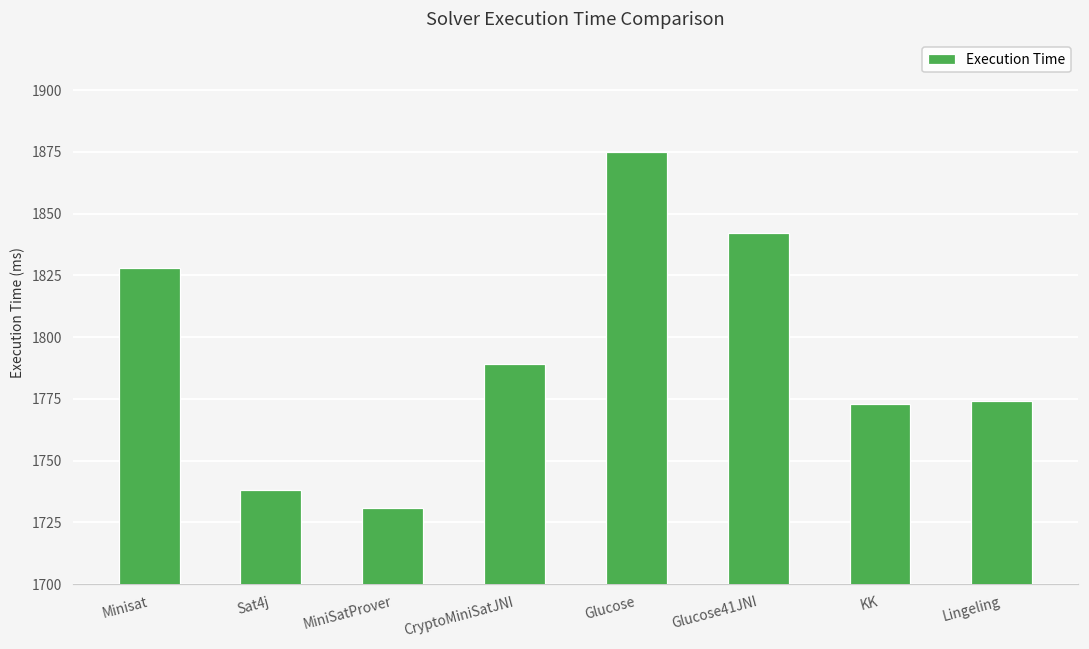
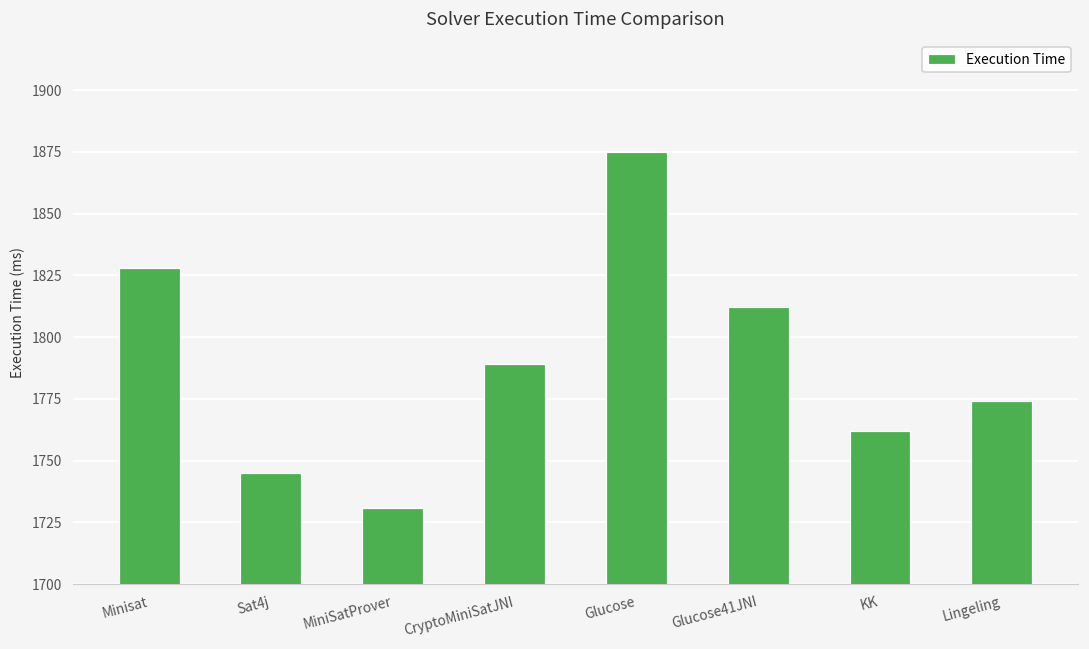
Sat4j: 1738 -> 1745
Glucose41JNI: 1842 -> 1812
KK: 1773 -> 1762
